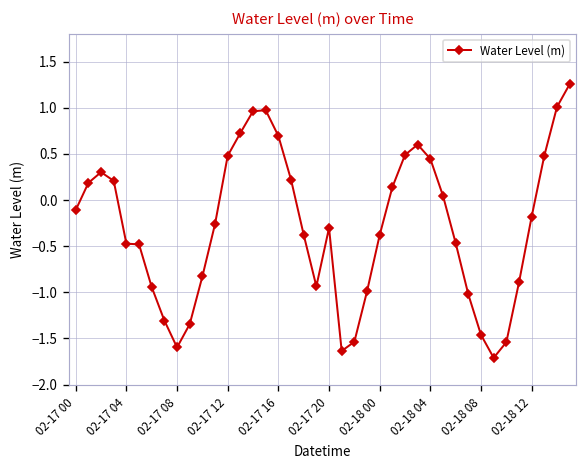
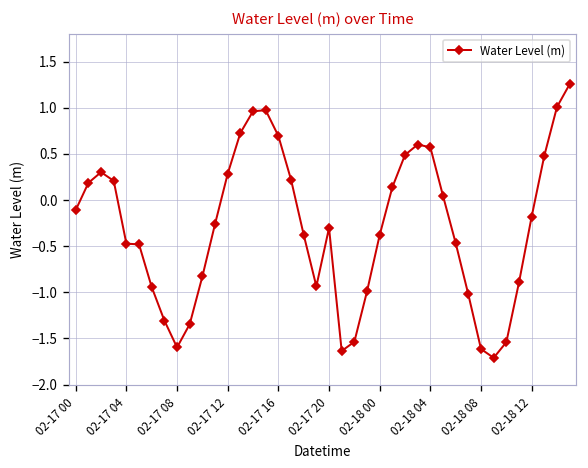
02-17 12: 0.5 -> 0.3
02-18 04: 0.4 -> 0.6
02-18 08: -1.5 -> -1.6
